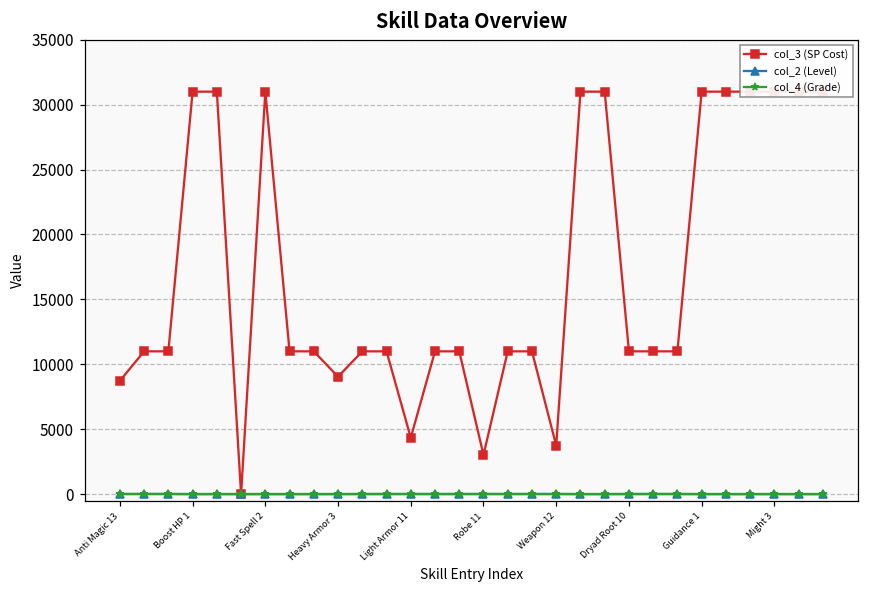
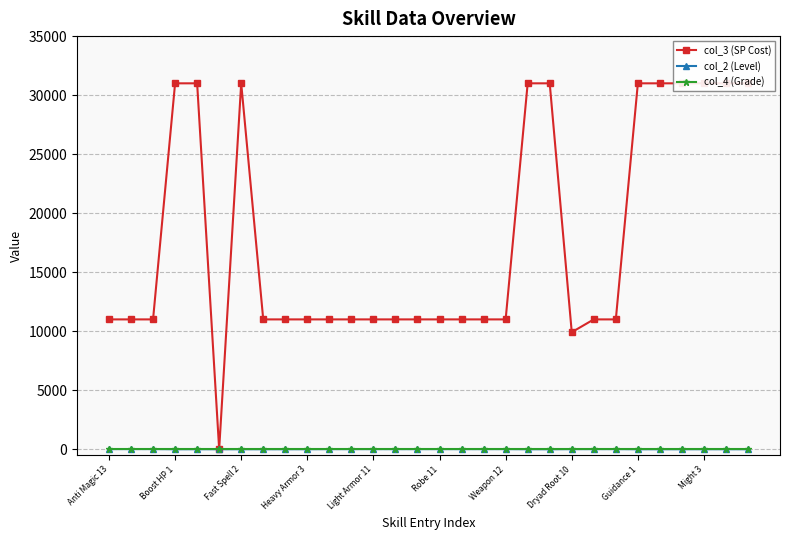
col_3 (SP Cost), Anti Magic 13: 8700 -> 11000
col_3 (SP Cost), Heavy Armor 3: 9000 -> 11000
col_3 (SP Cost), Light Armor 11: 4300 -> 11000
col_3 (SP Cost), Robe 11: 3000 -> 11000
col_3 (SP Cost), Weapon 12: 3700 -> 11000
col_3 (SP Cost), Dryad Root 10: 11000 -> 9900
